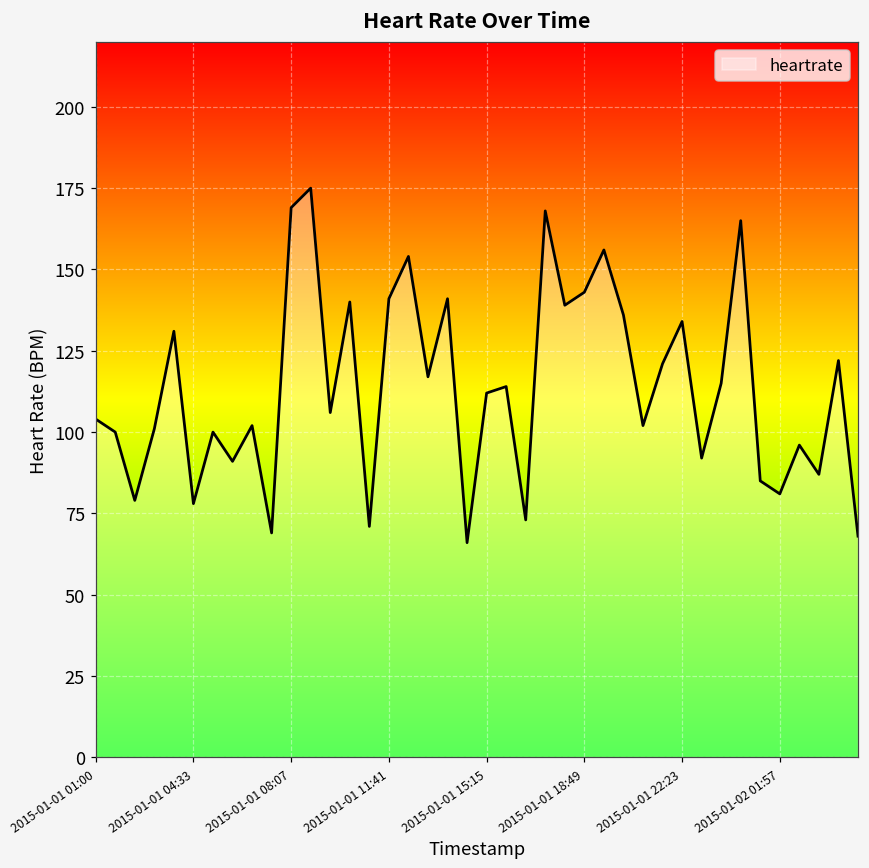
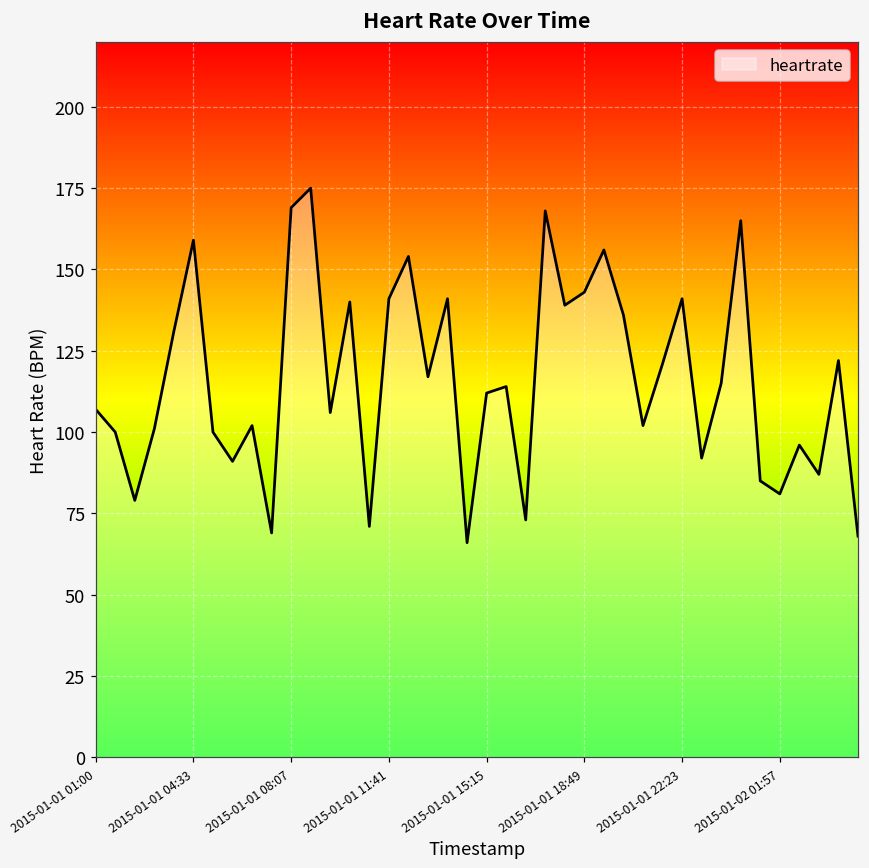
2015-01-01 01:00: 104 -> 107
2015-01-01 04:33: 78 -> 159
2015-01-01 22:23: 134 -> 141
